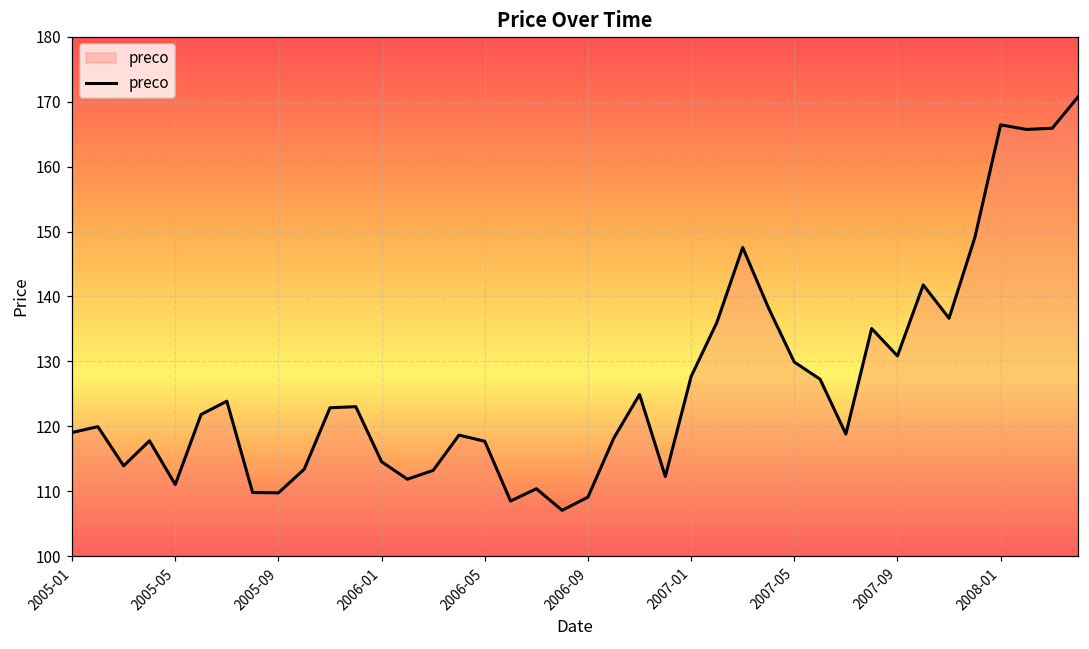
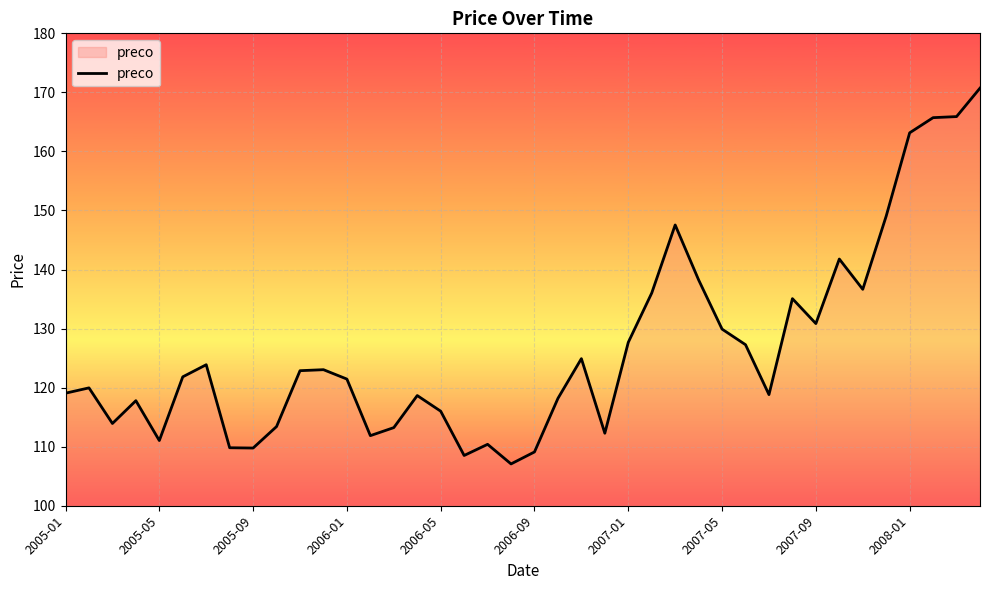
2006-01: 115 -> 121
2006-05: 118 -> 116
2008-01: 166 -> 163
